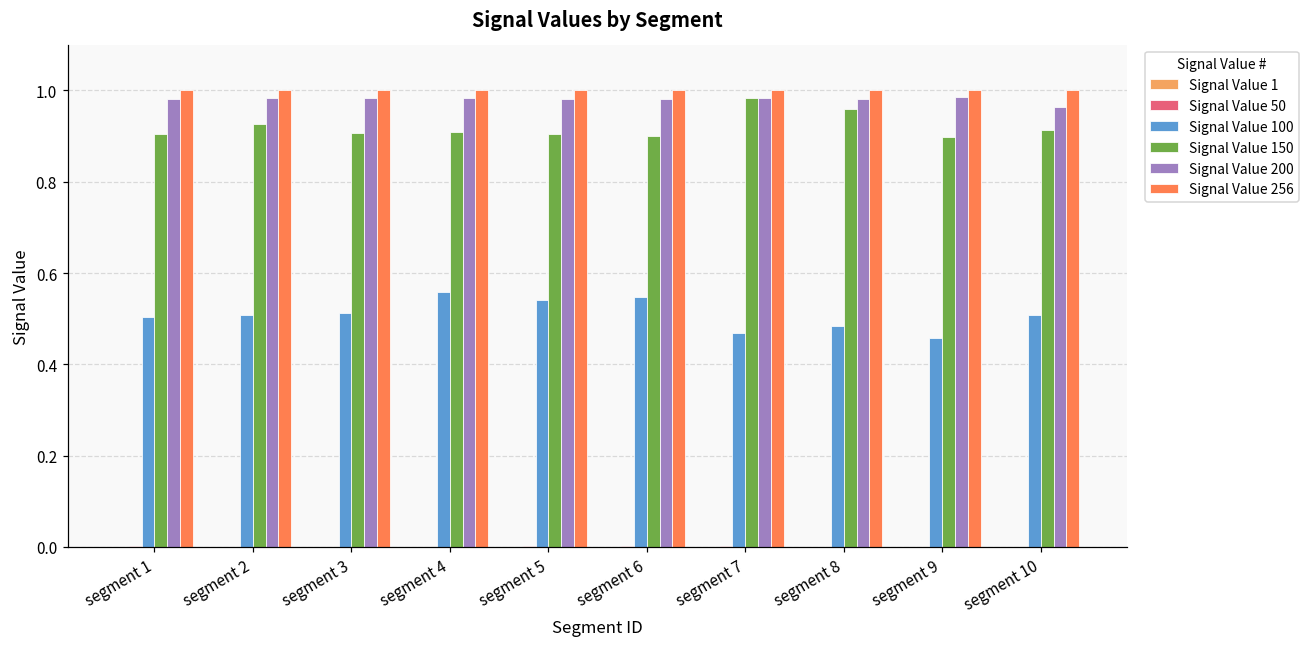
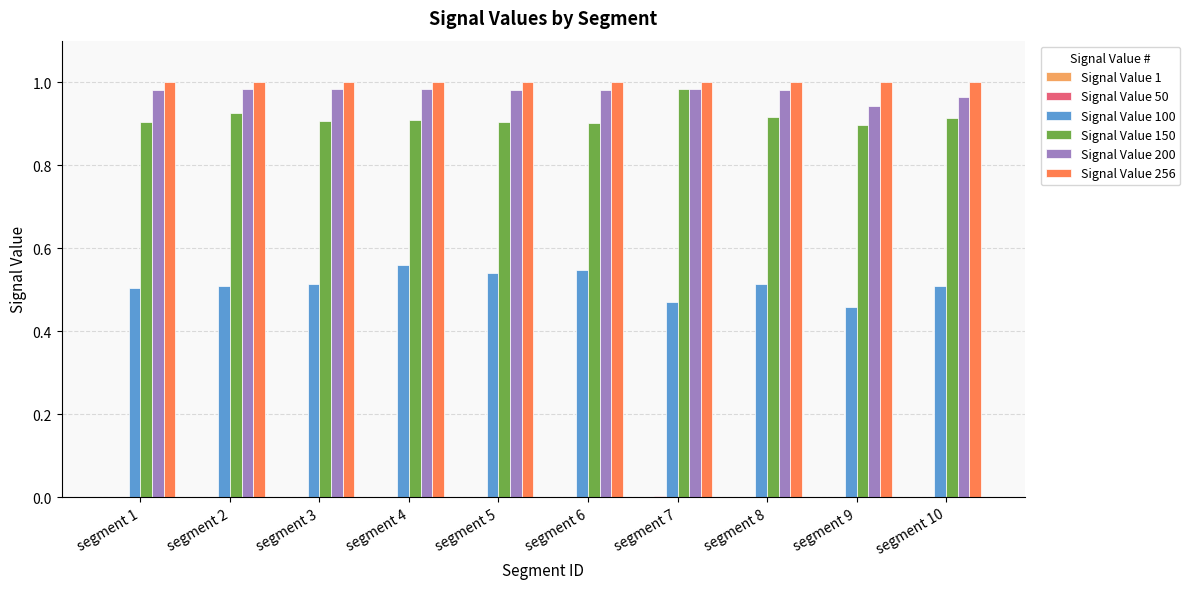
Signal Value 100, segment 8: 0.48 -> 0.51
Signal Value 150, segment 8: 0.96 -> 0.92
Signal Value 200, segment 9: 0.98 -> 0.94
